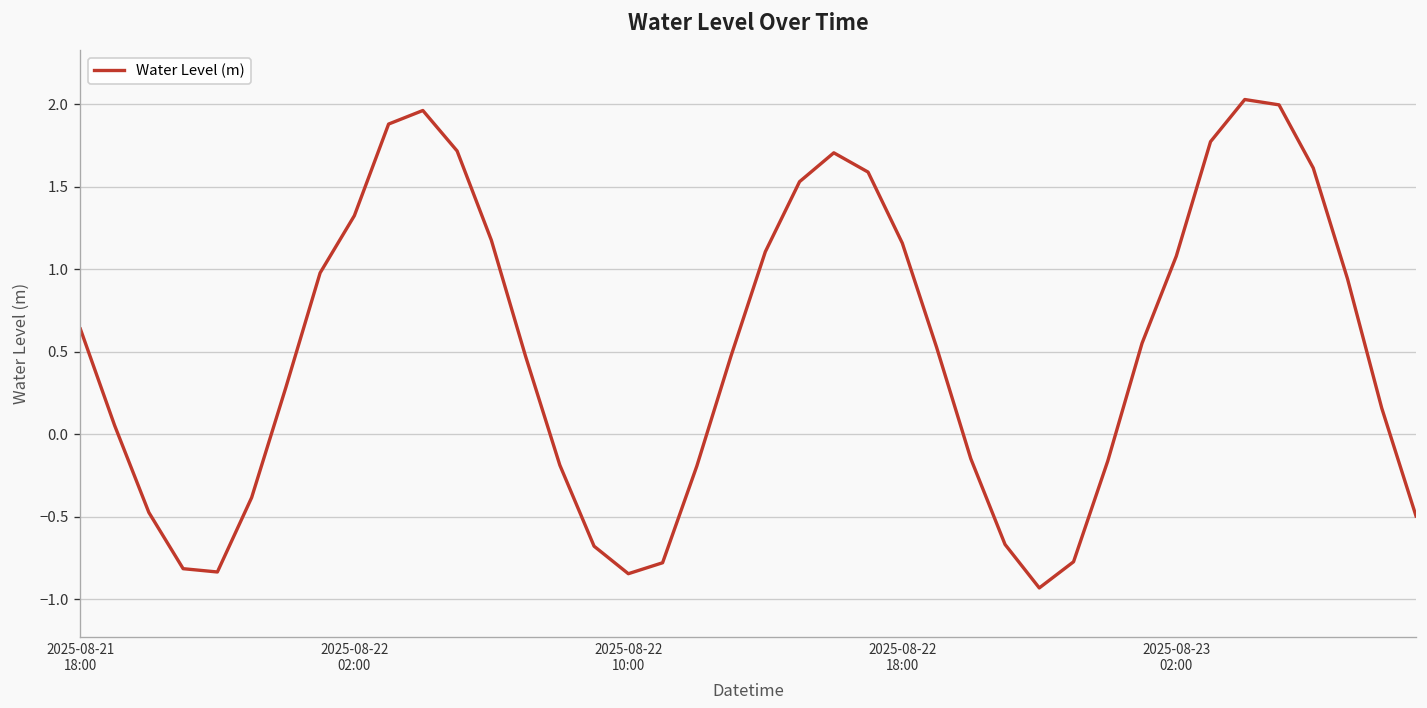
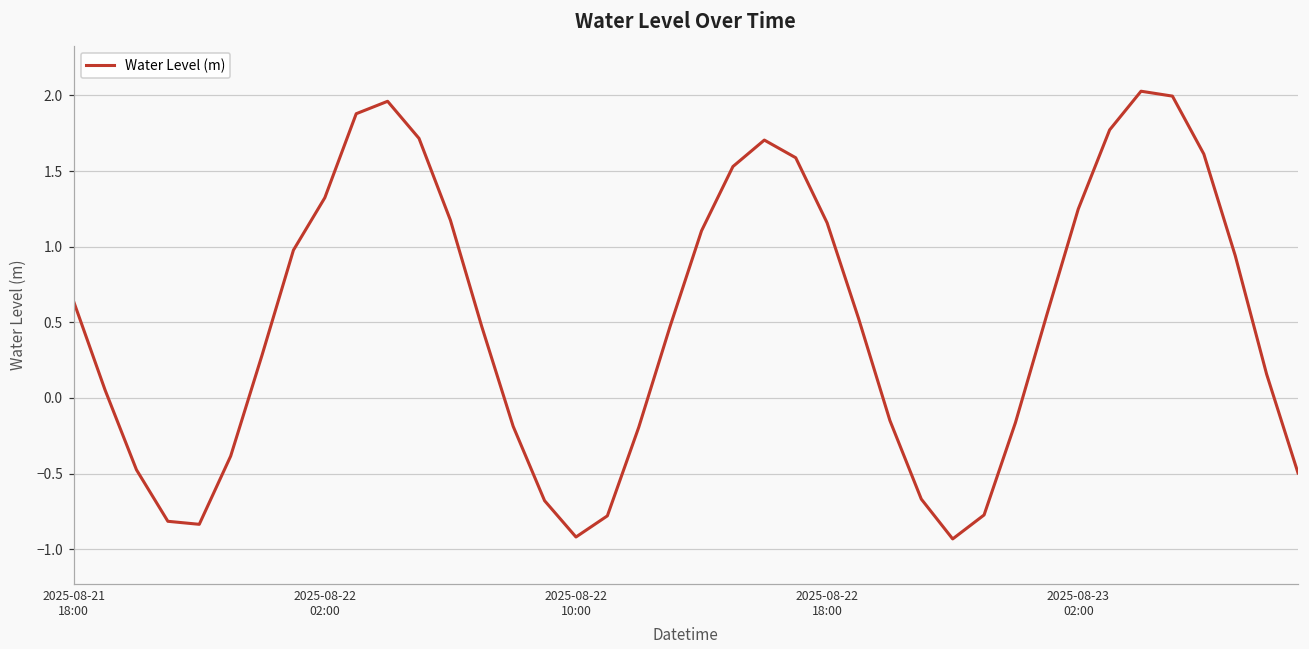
2025-08-22 10:00: -0.85 -> -0.92
2025-08-23 02:00: 1.08 -> 1.25
